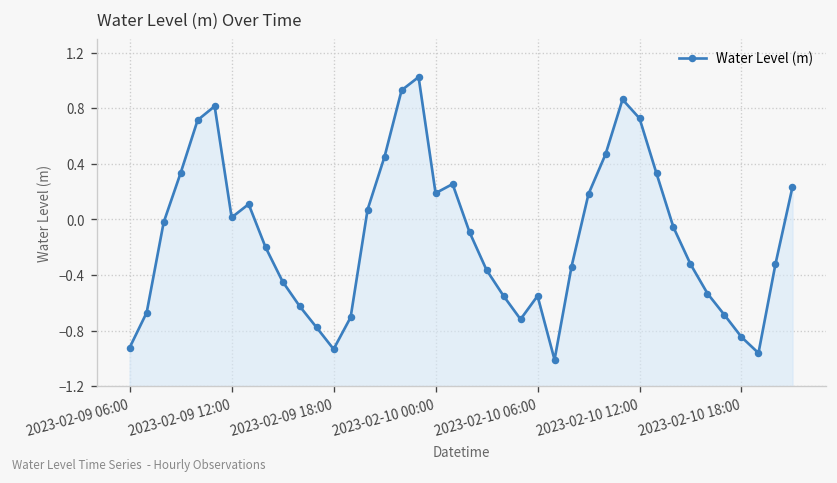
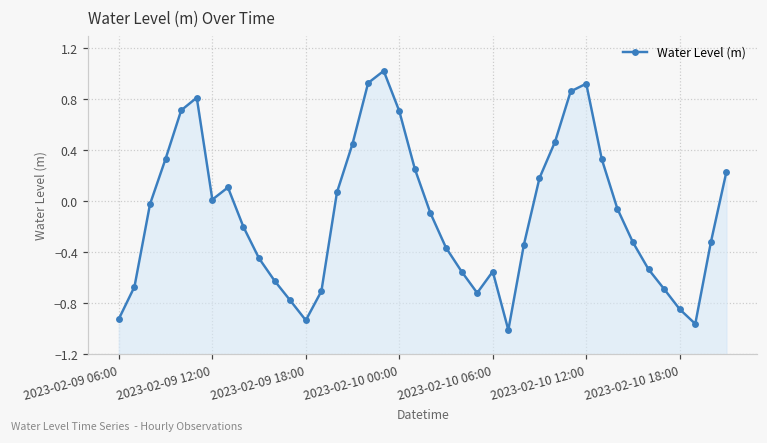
2023-02-10 00:00: 0.19 -> 0.71
2023-02-10 12:00: 0.73 -> 0.92
